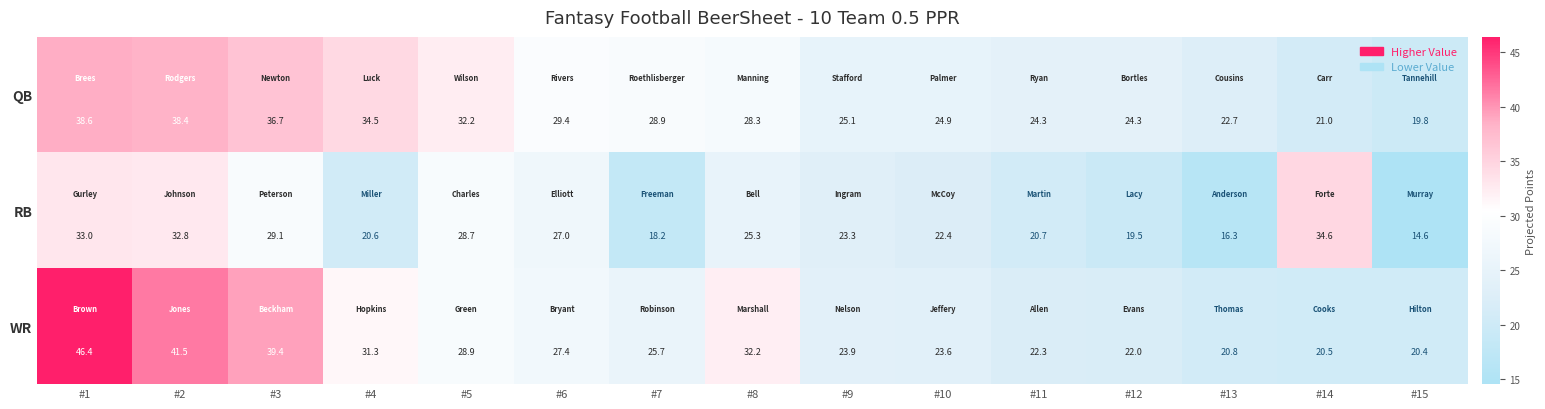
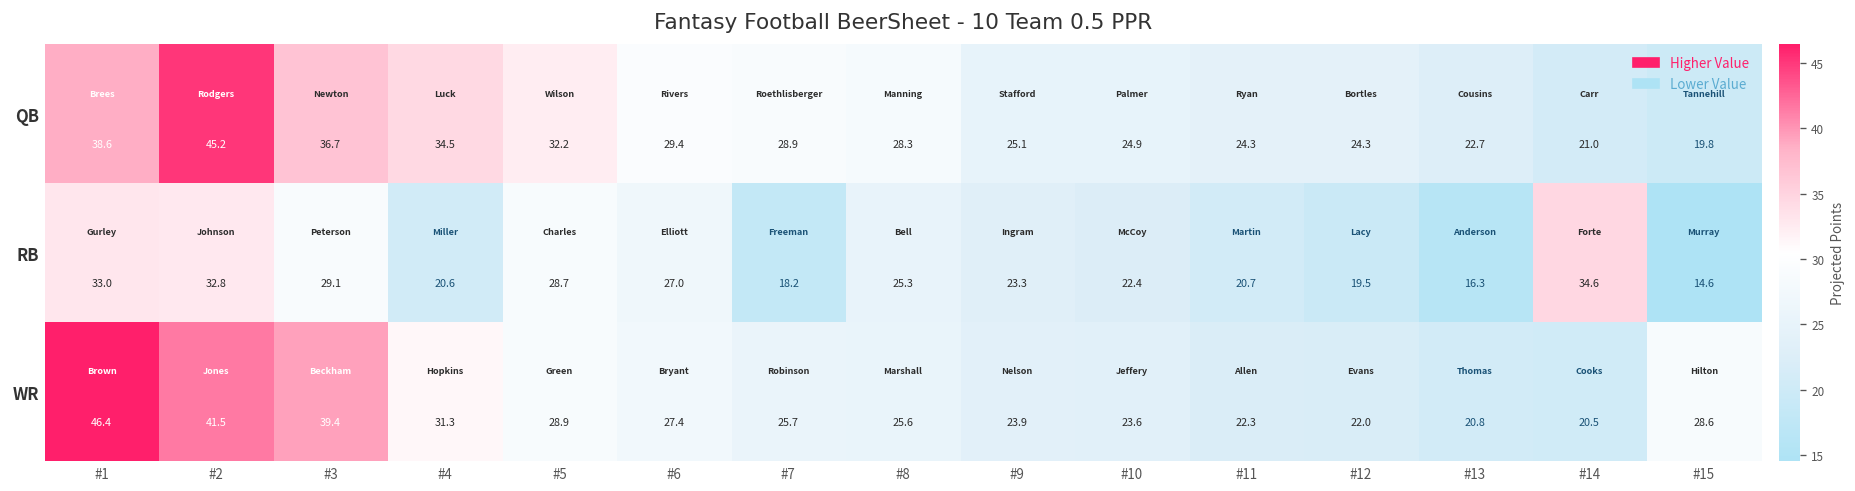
QB, #2: 38.4 -> 45.2
WR, #8: 32.2 -> 25.6
WR, #15: 20.4 -> 28.6
